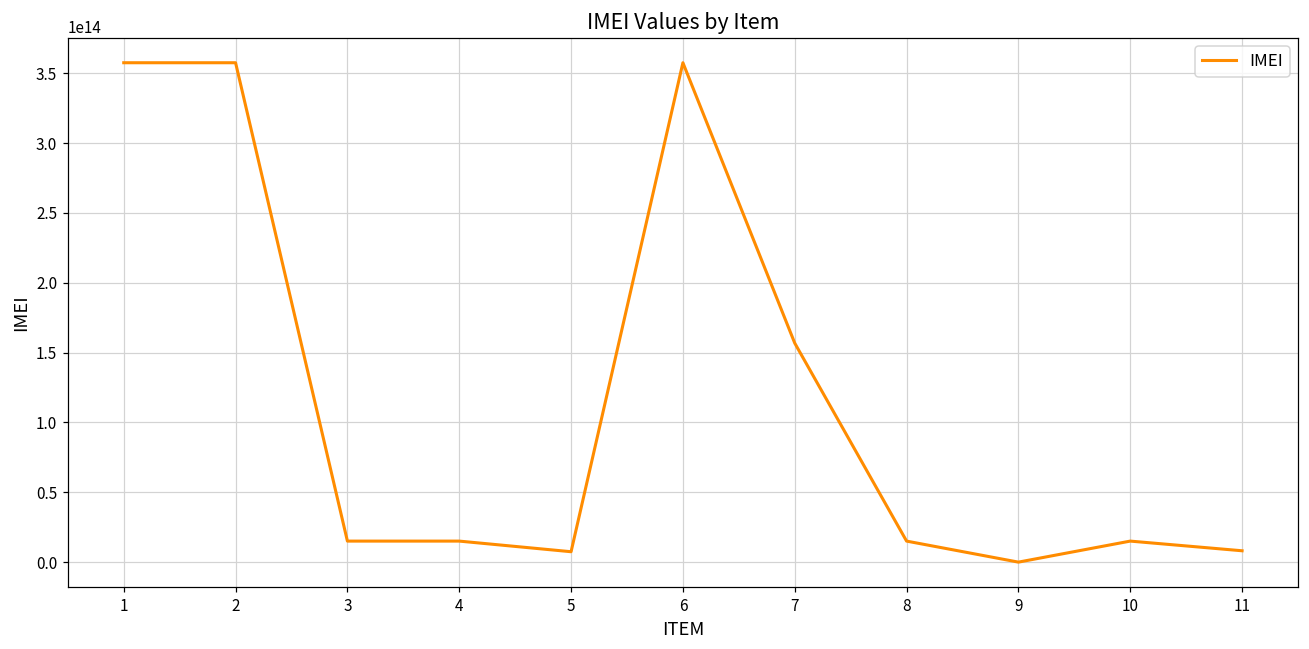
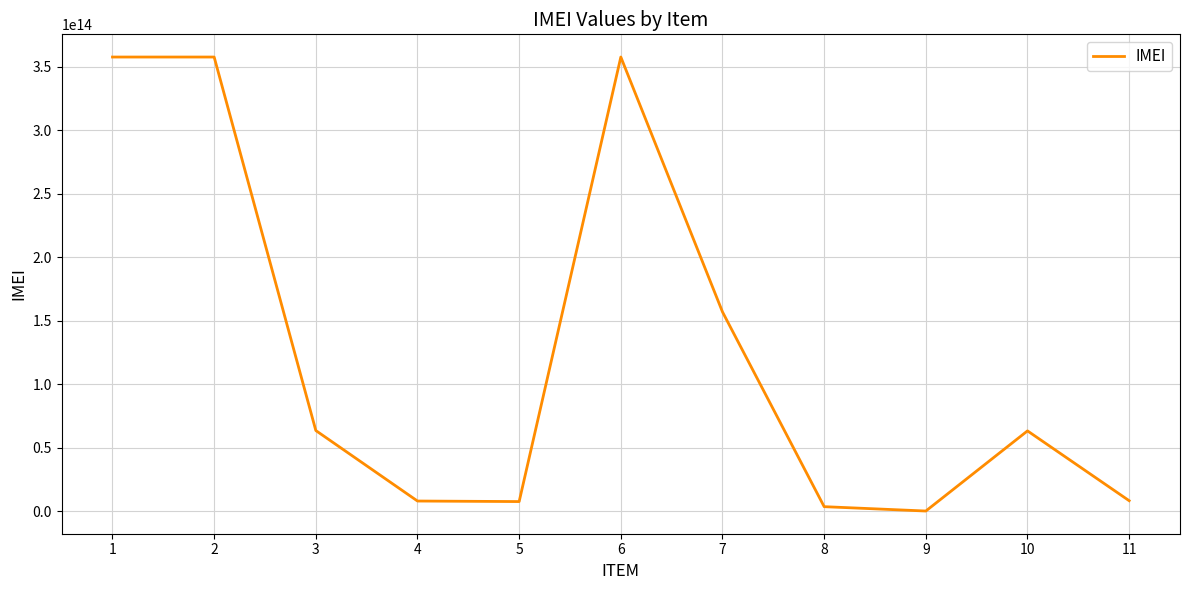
3: 15000000000000 -> 63000000000000
4: 15000000000000 -> 8000000000000
8: 15000000000000 -> 3000000000000
10: 15000000000000 -> 63000000000000
